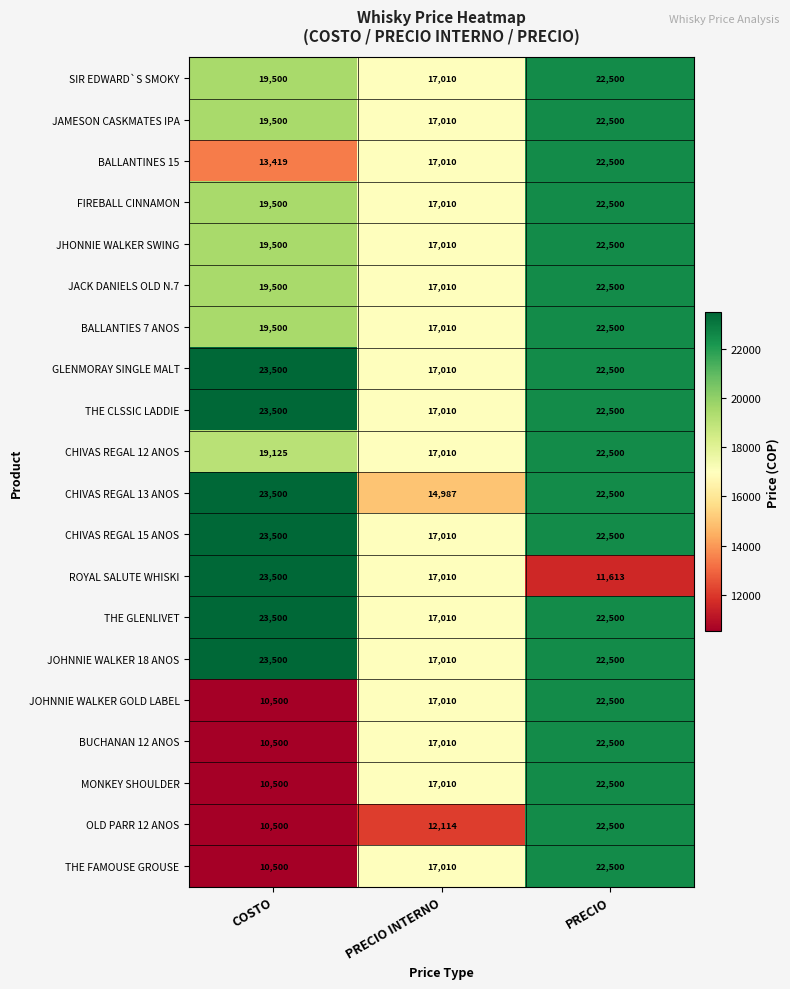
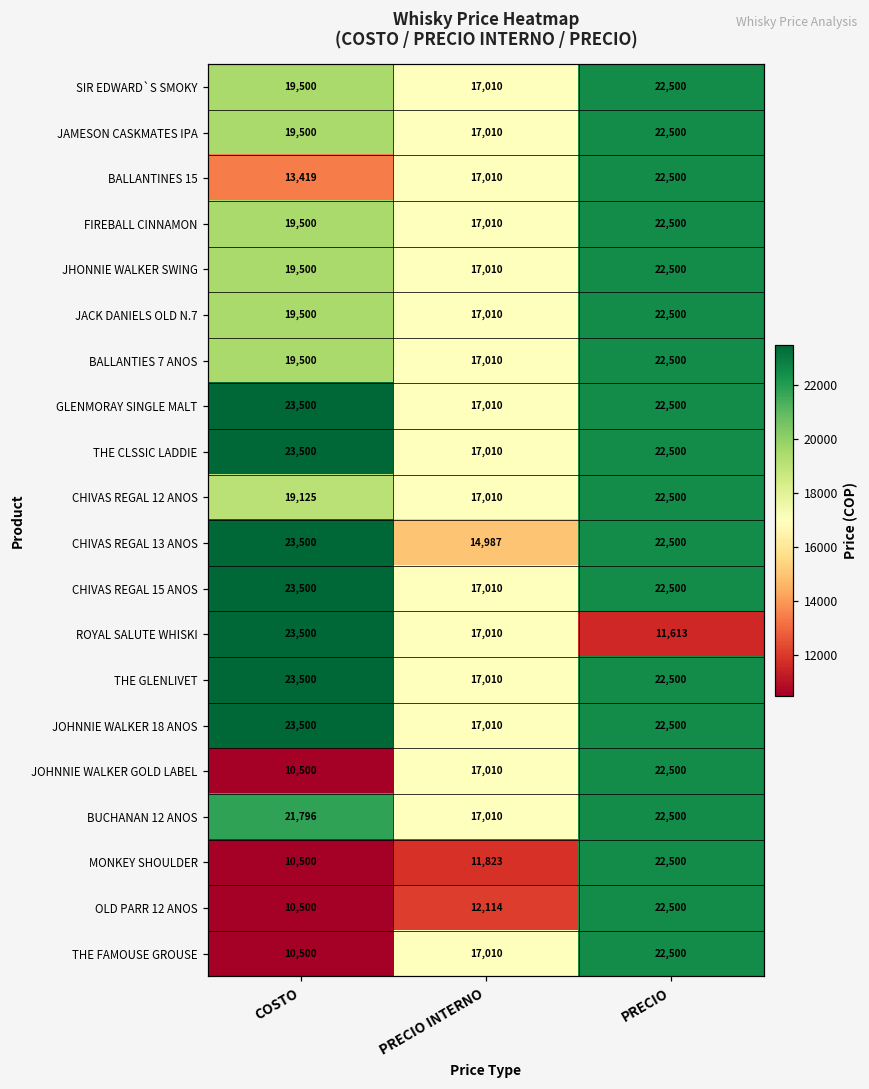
BUCHANAN 12 ANOS, COSTO: 10,500 -> 21,796
MONKEY SHOULDER, PRECIO INTERNO: 17,010 -> 11,823
